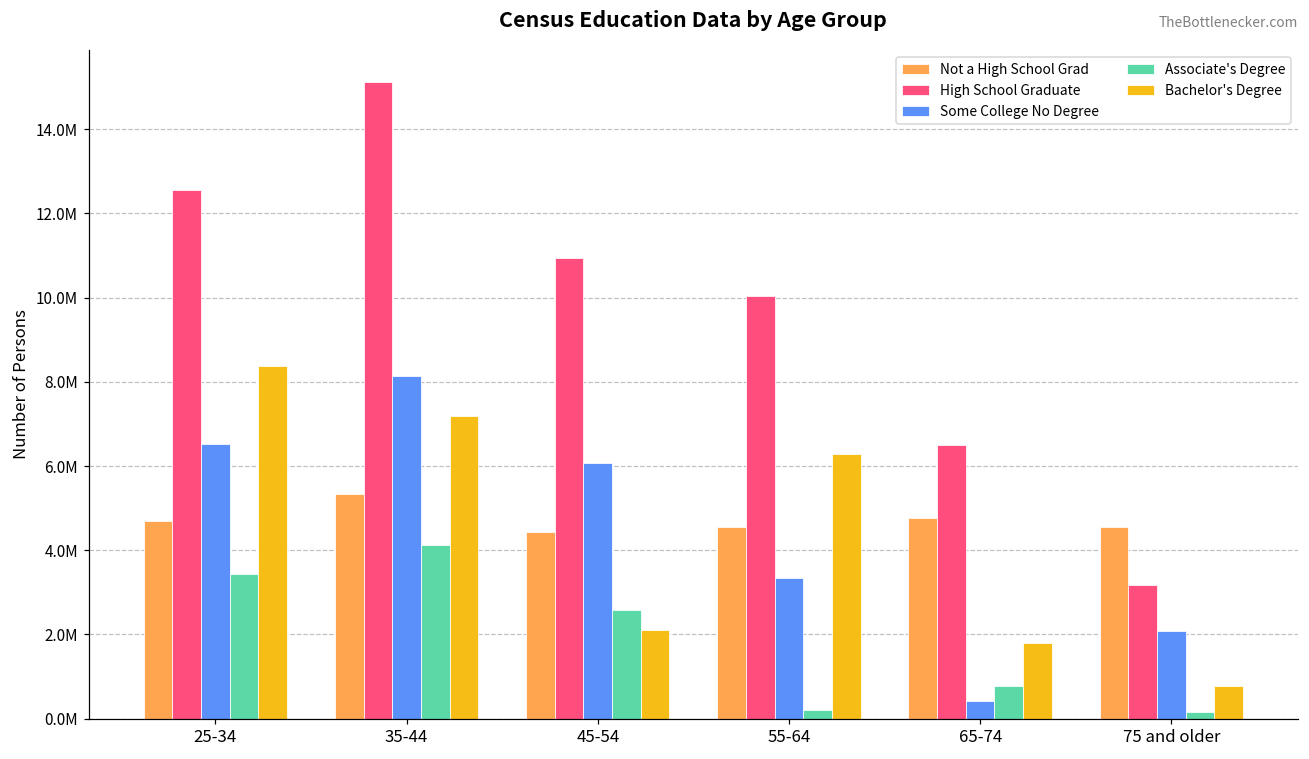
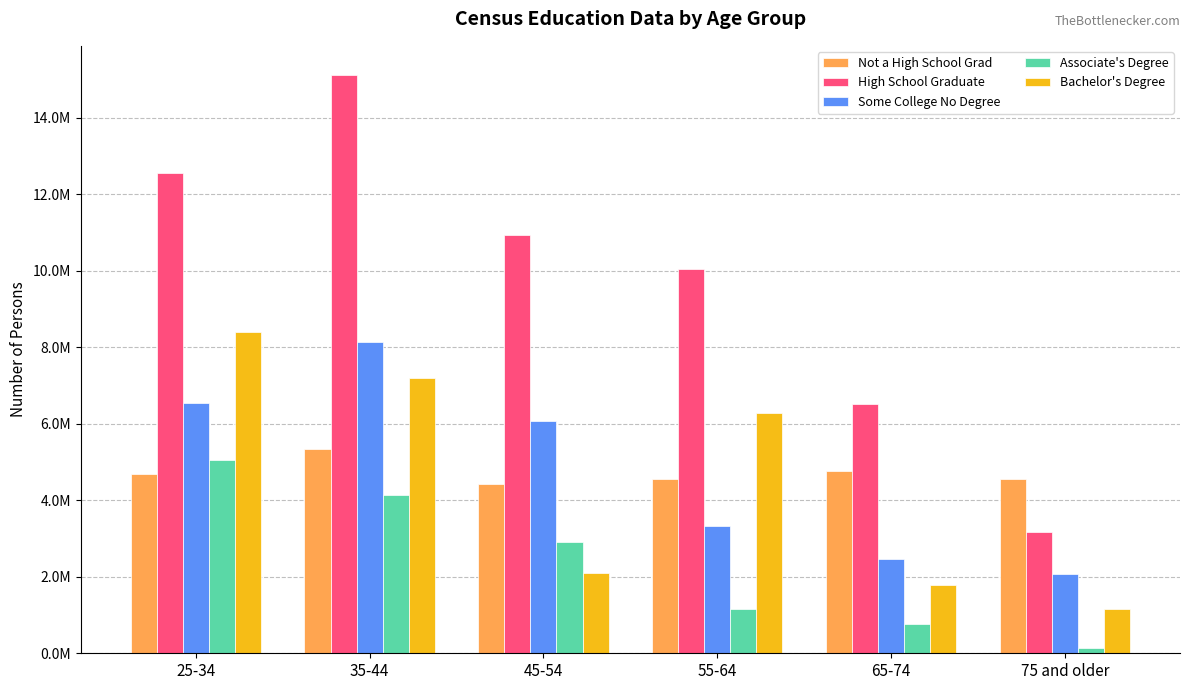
Associate's Degree, 25-34: 3400000 -> 5100000
Associate's Degree, 45-54: 2600000 -> 2900000
Associate's Degree, 55-64: 200000 -> 1200000
Some College No Degree, 65-74: 400000 -> 2500000
Bachelor's Degree, 75 and older: 800000 -> 1200000
